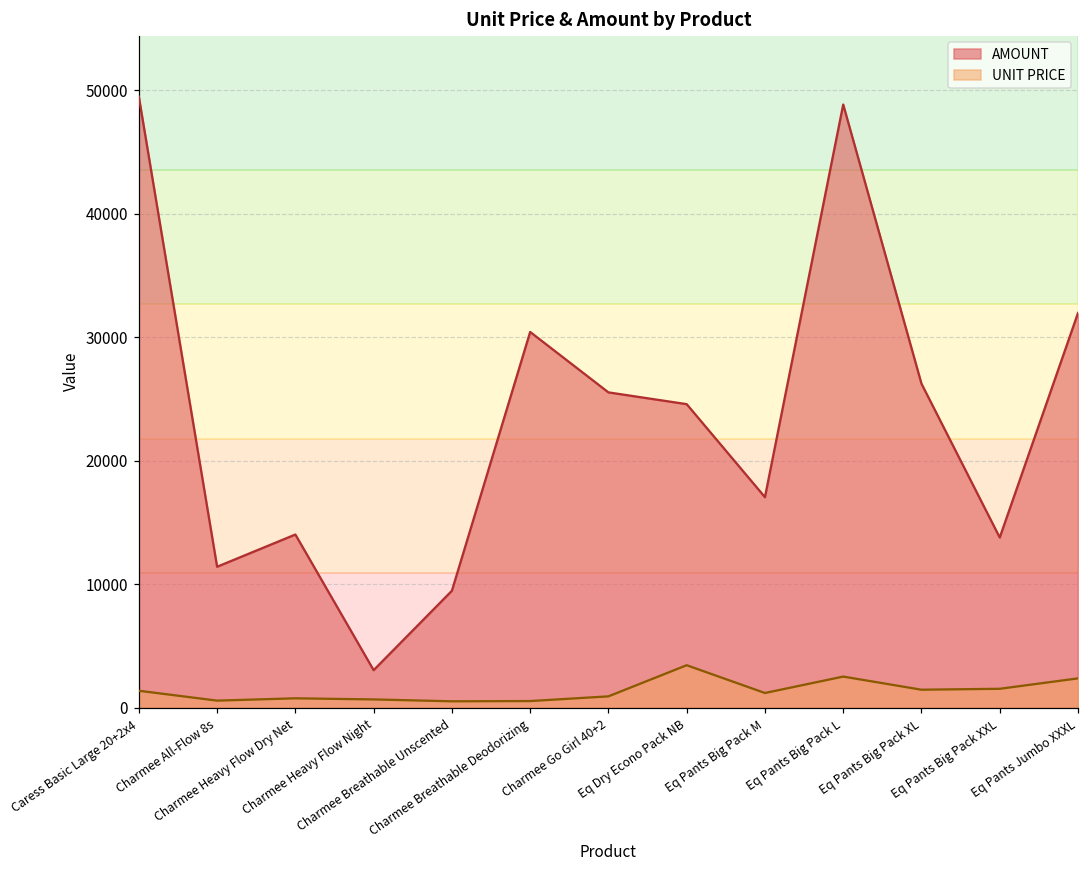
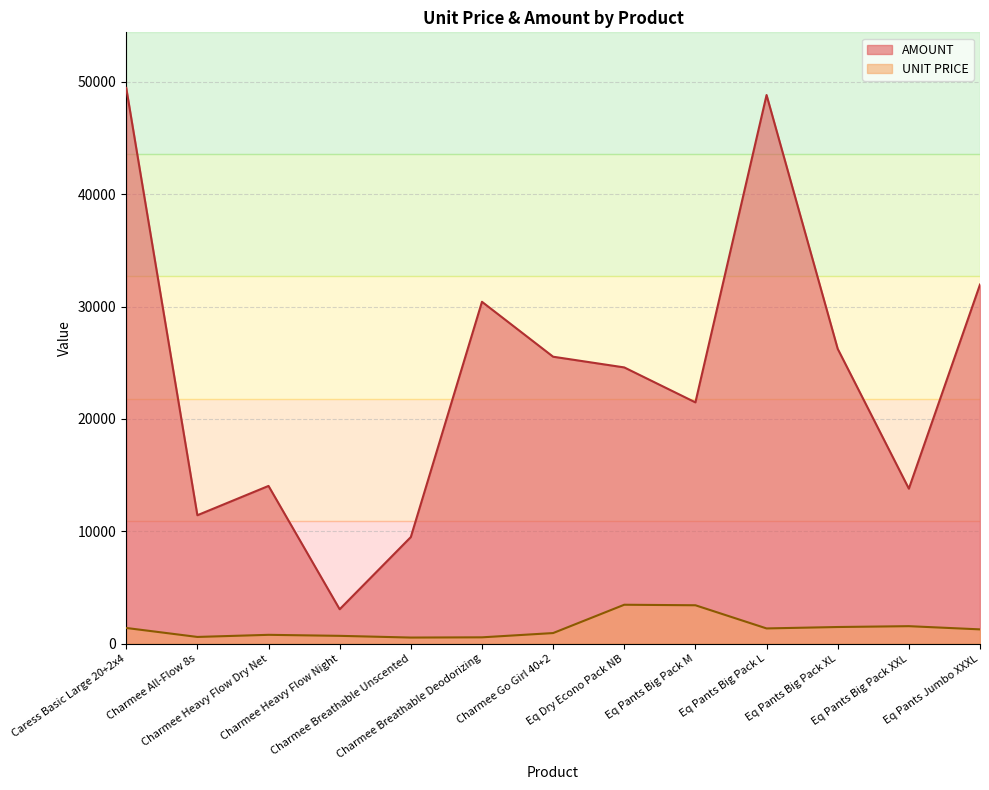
AMOUNT, Eq Pants Big Pack M: 17100 -> 21500
UNIT PRICE, Eq Pants Big Pack M: 1200 -> 3400
UNIT PRICE, Eq Pants Big Pack L: 2500 -> 1300
UNIT PRICE, Eq Pants Jumbo XXXL: 2400 -> 1300
